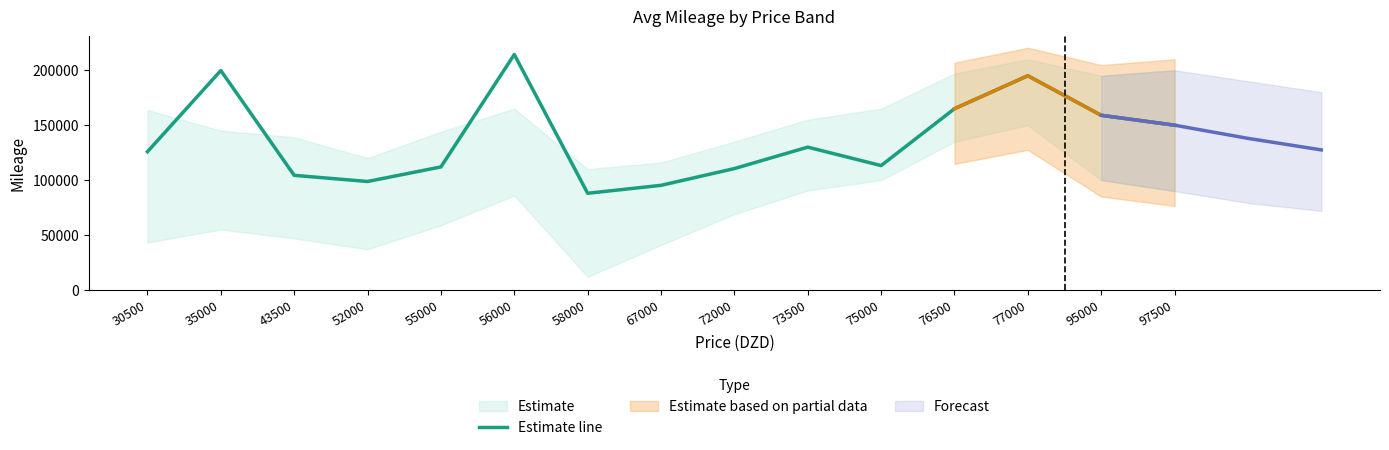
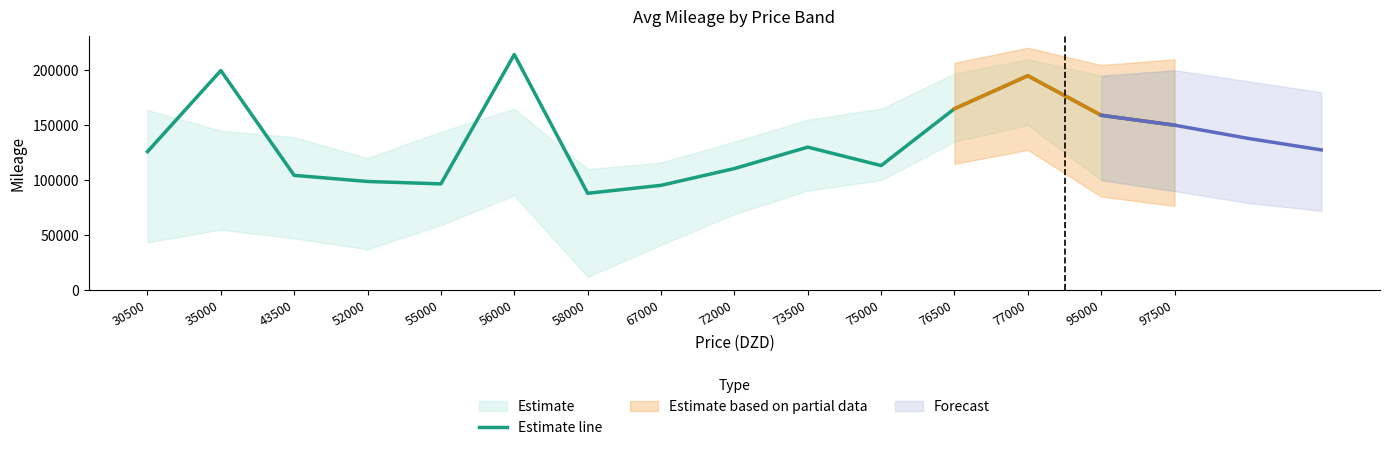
Estimate line, 55000: 112000 -> 97000
